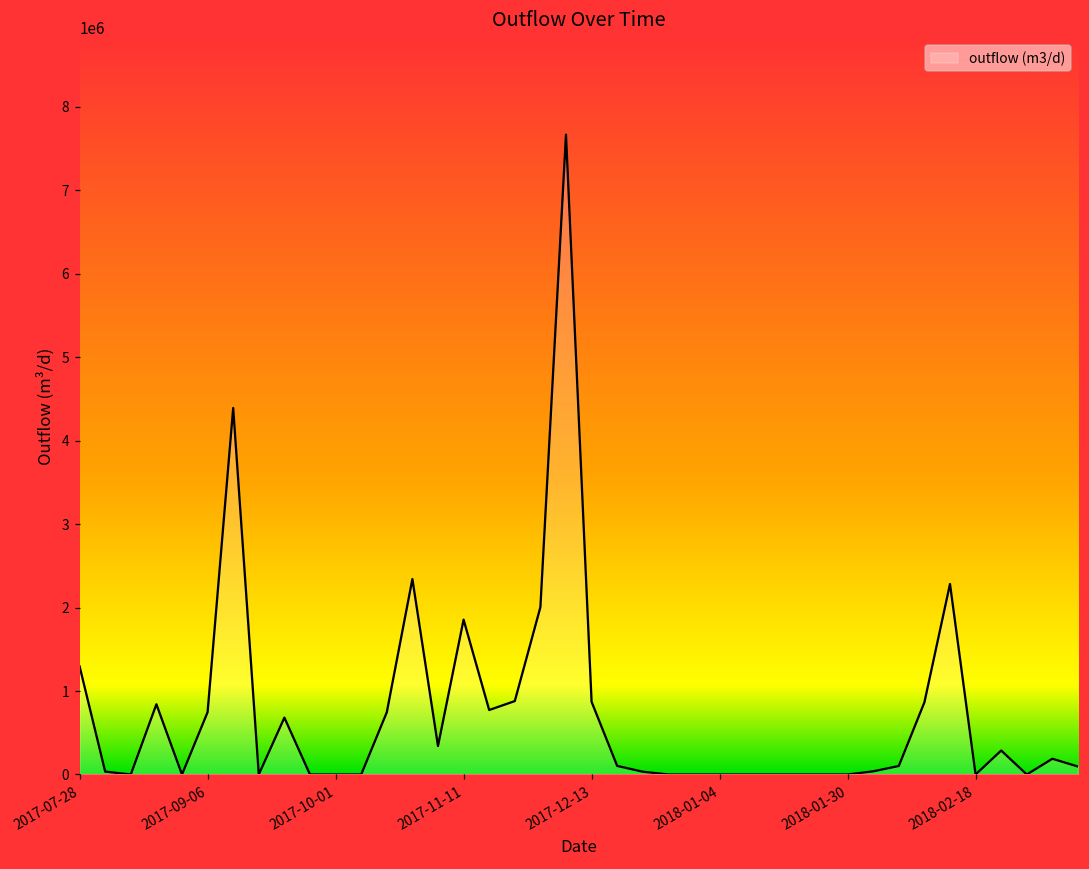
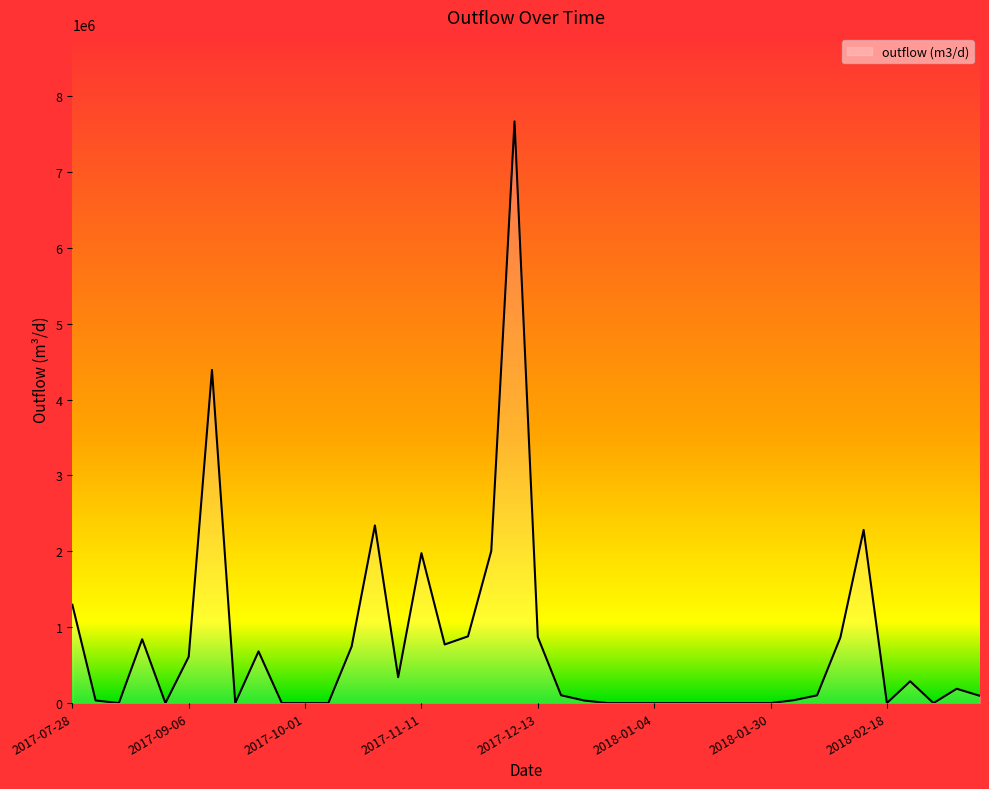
2017-09-06: 700000 -> 600000
2017-11-11: 1900000 -> 2000000
